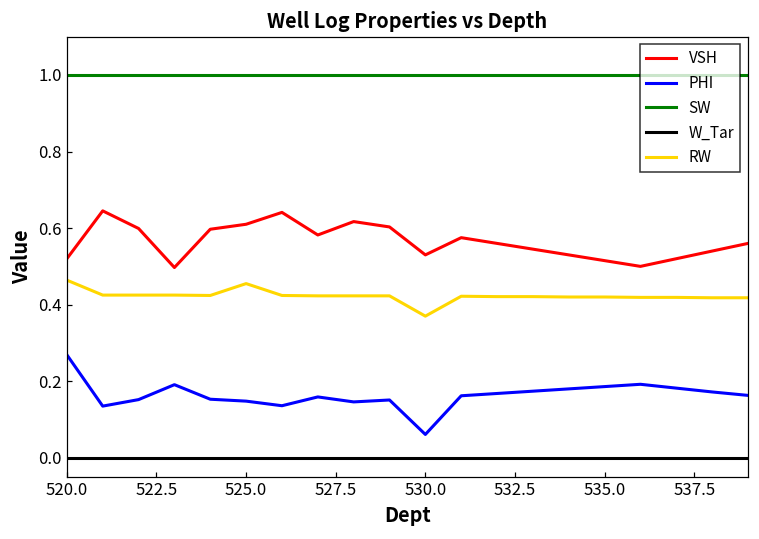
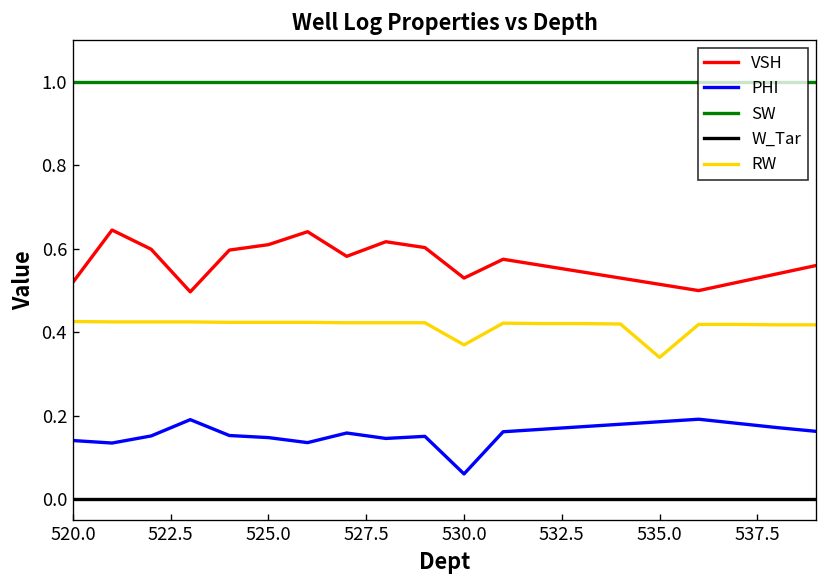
PHI, 520.0: 0.27 -> 0.14
RW, 520.0: 0.46 -> 0.43
RW, 525.0: 0.46 -> 0.42
RW, 535.0: 0.42 -> 0.34
